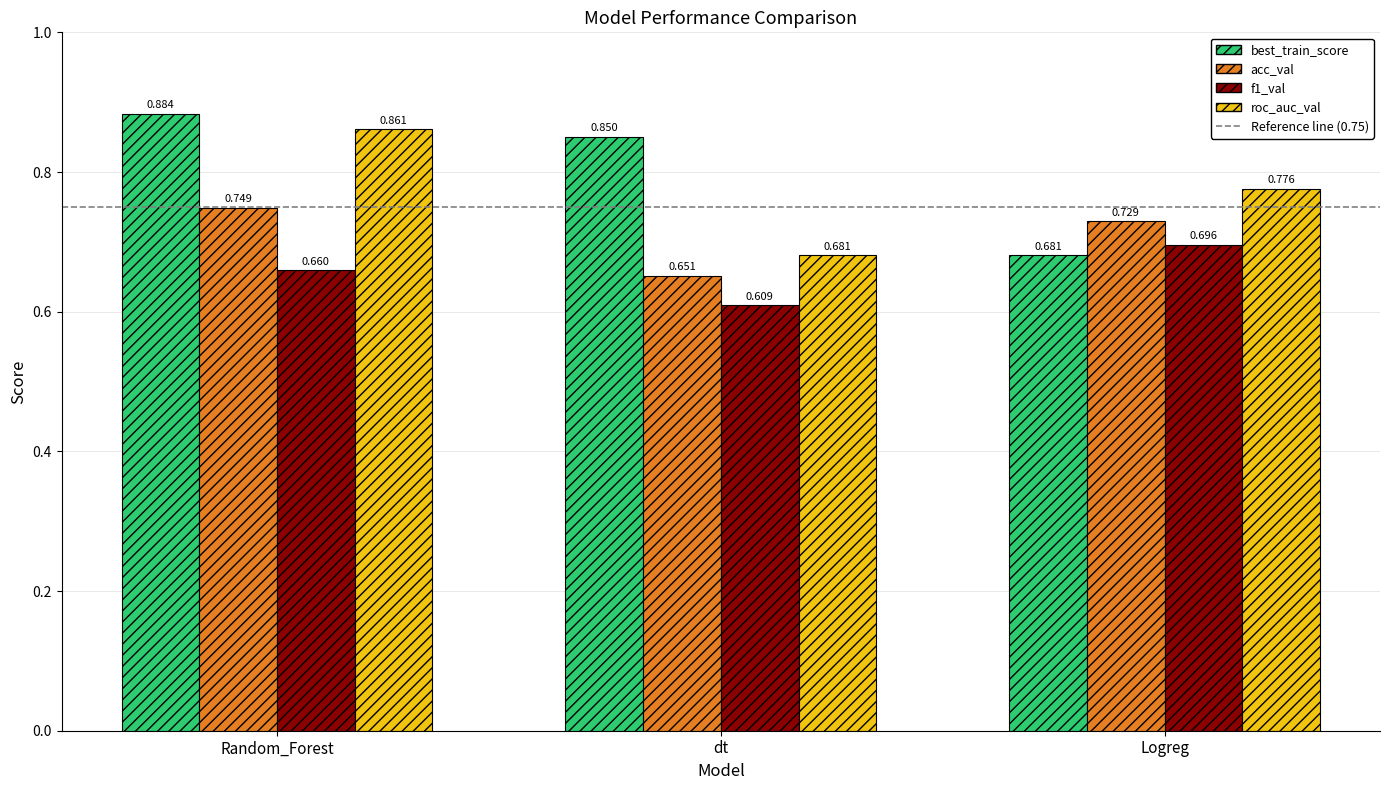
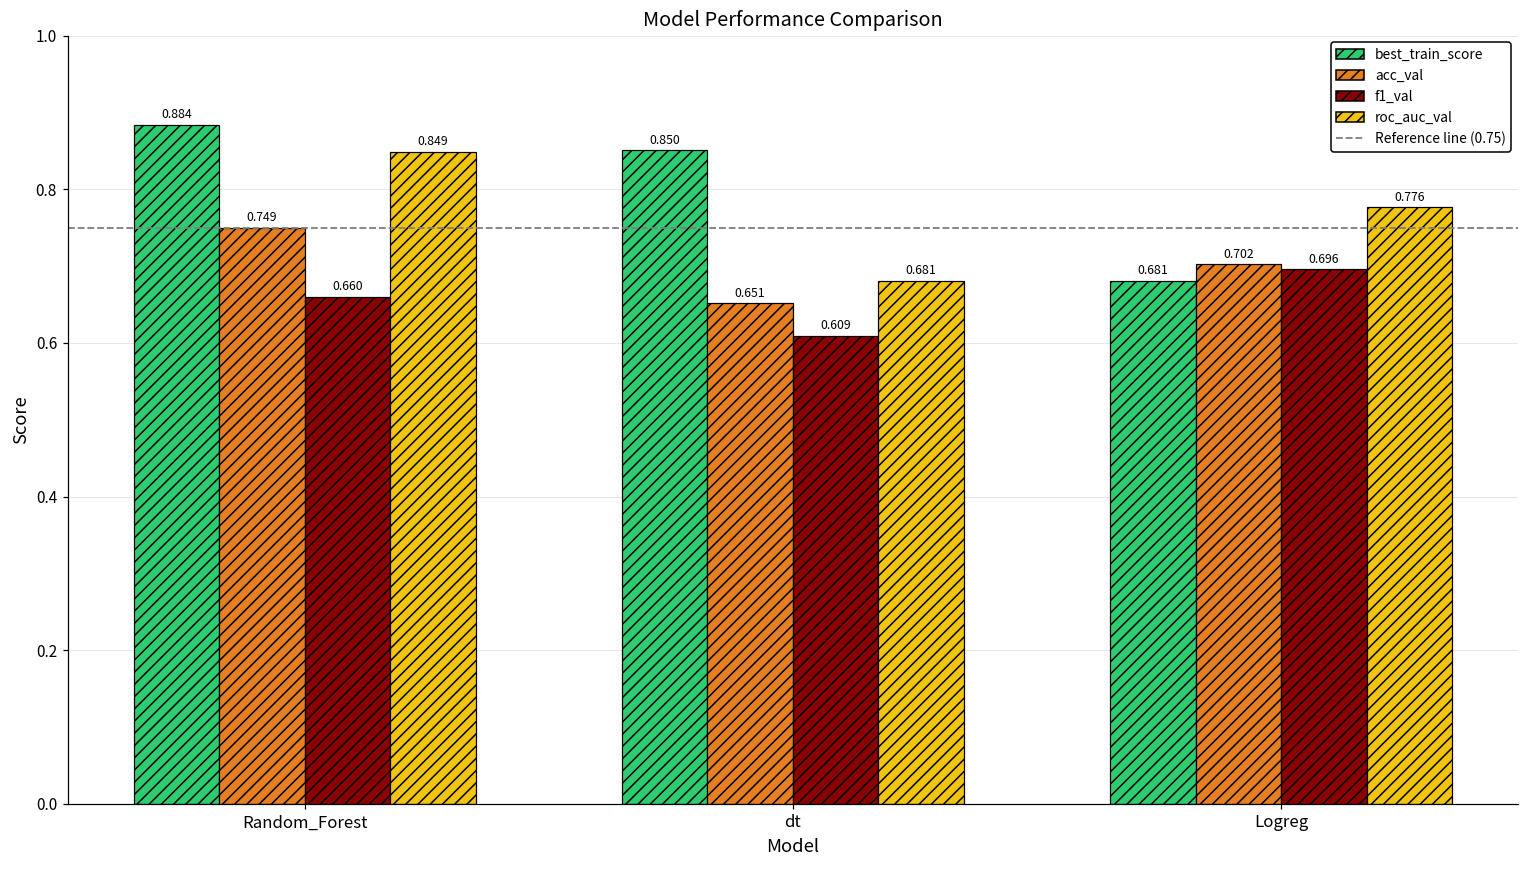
roc_auc_val, Random_Forest: 0.861 -> 0.849
acc_val, Logreg: 0.729 -> 0.702
